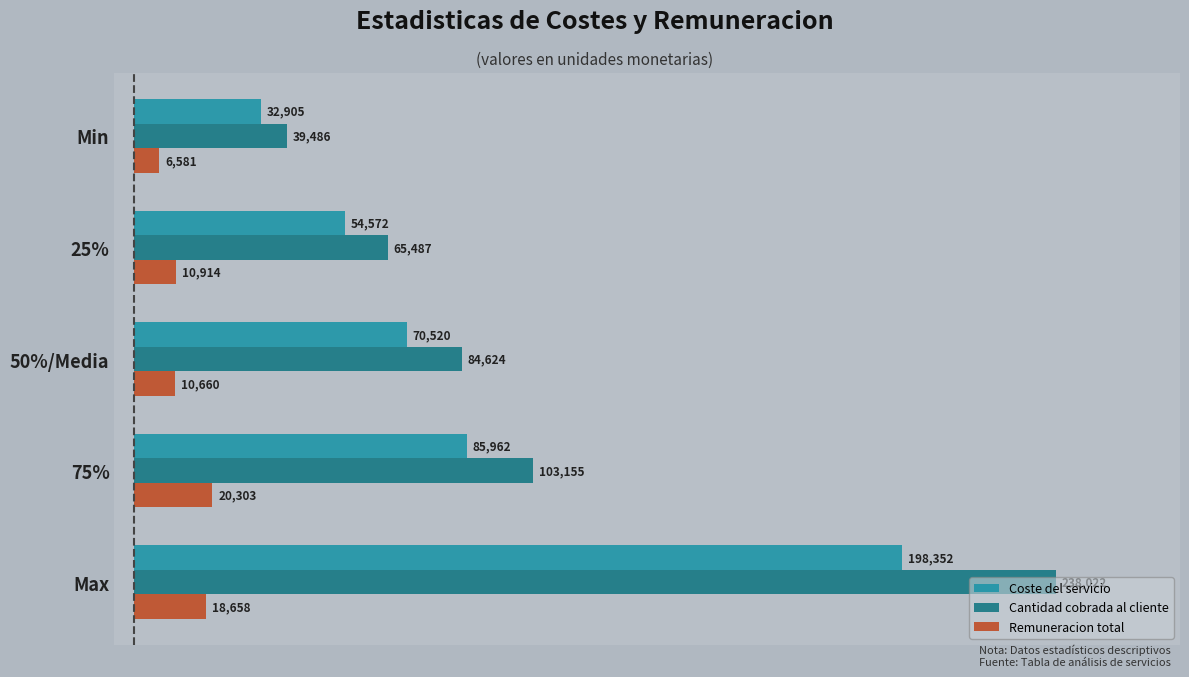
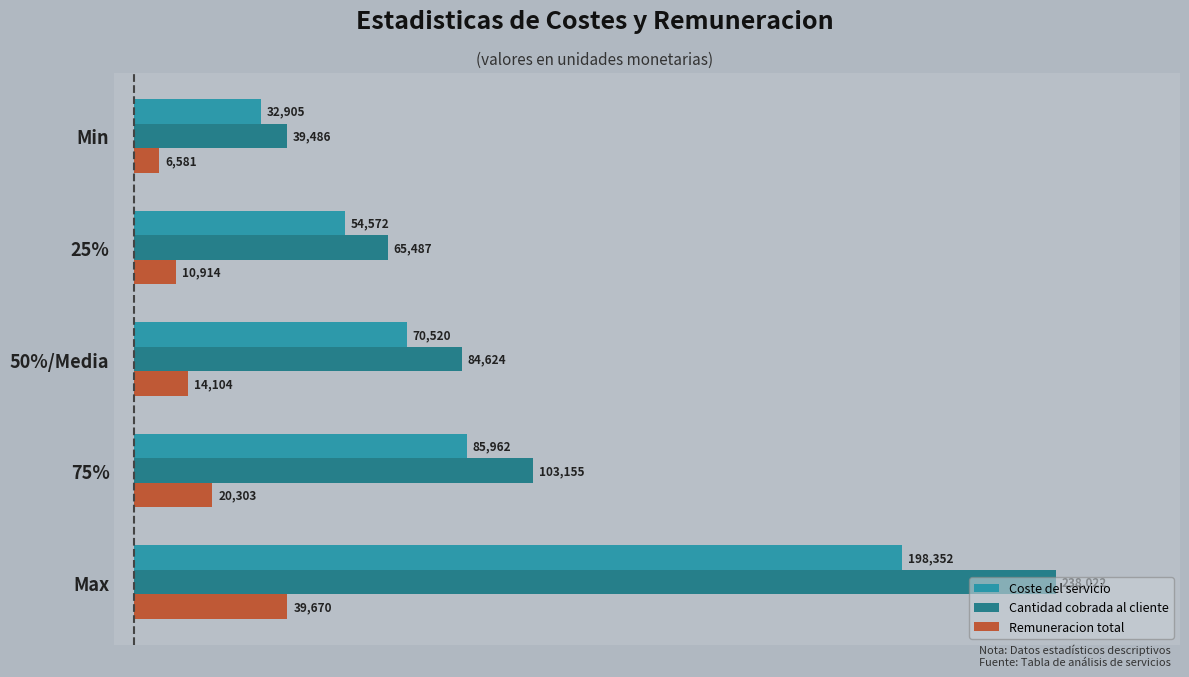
Remuneracion total, 50%/Media: 10,660 -> 14,104
Remuneracion total, Max: 18,658 -> 39,670
